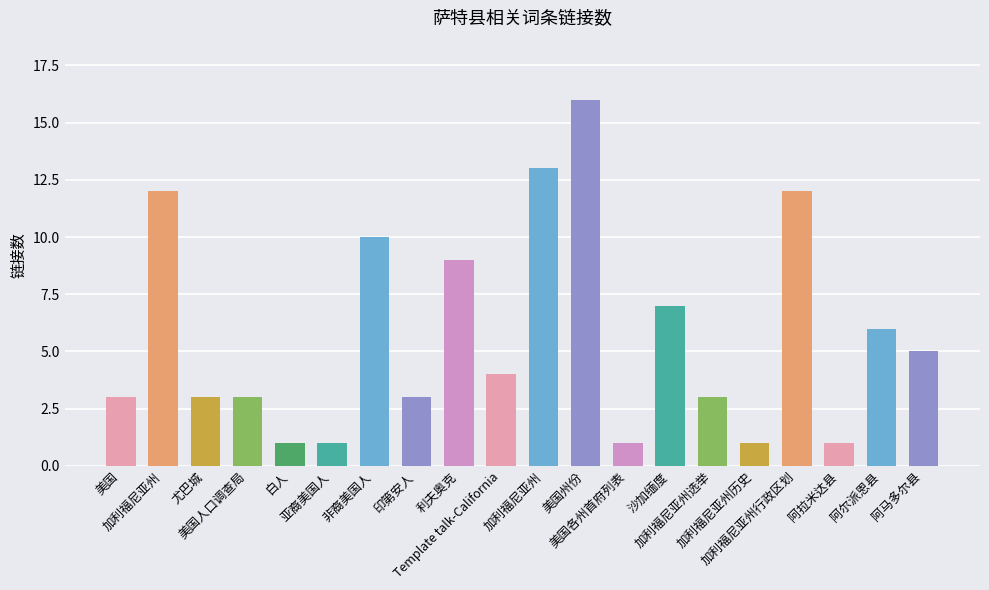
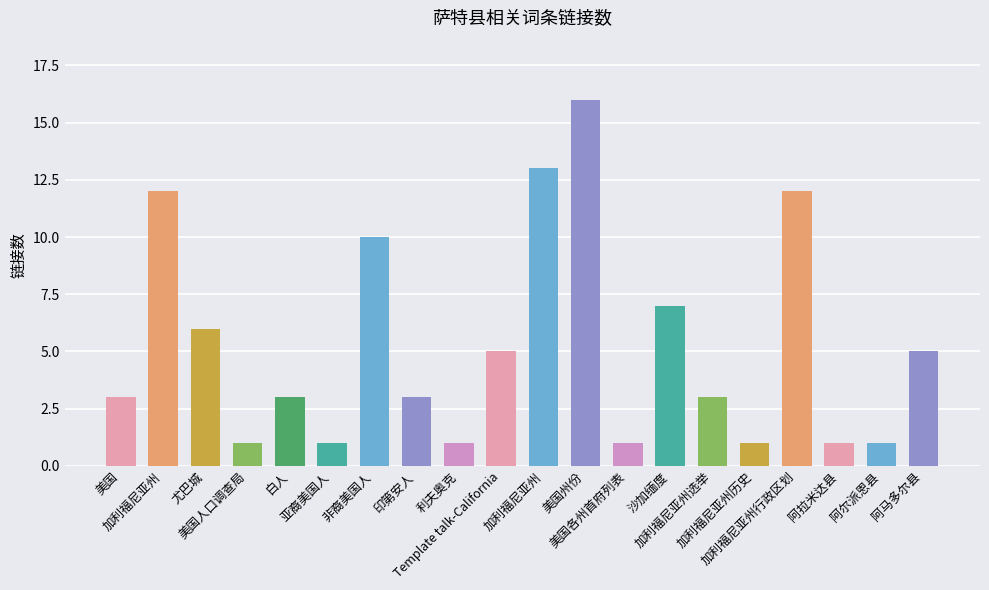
尤巴城: 3 -> 6
美国人口调查局: 3 -> 1
白人: 1 -> 3
利夫奥克: 9 -> 1
Template talk-California: 4 -> 5
阿尔派恩县: 6 -> 1
